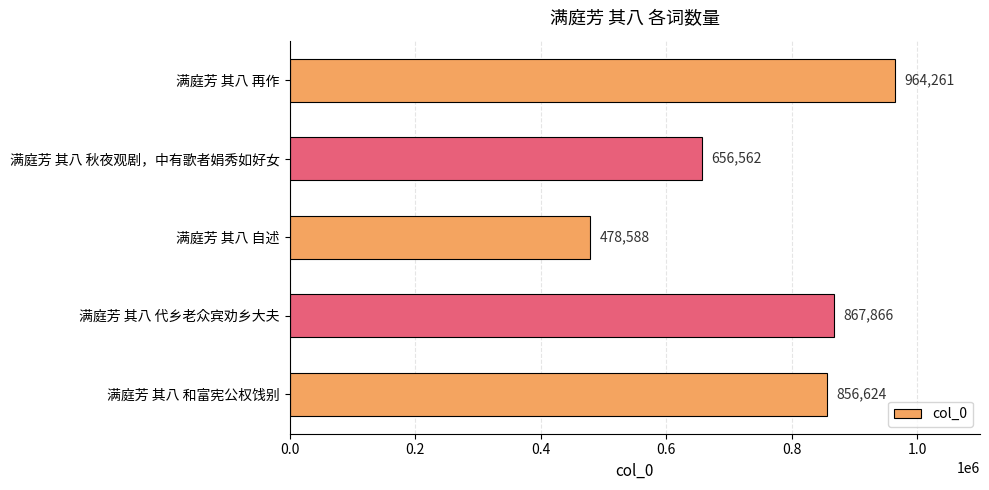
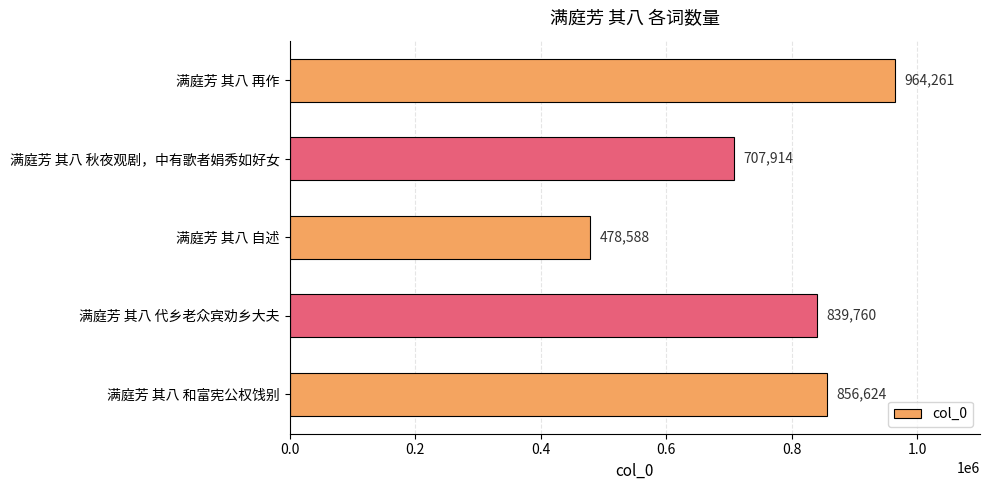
满庭芳 其八 秋夜观剧，中有歌者娟秀如好女: 656,562 -> 707,914
满庭芳 其八 代乡老众宾劝乡大夫: 867,866 -> 839,760
